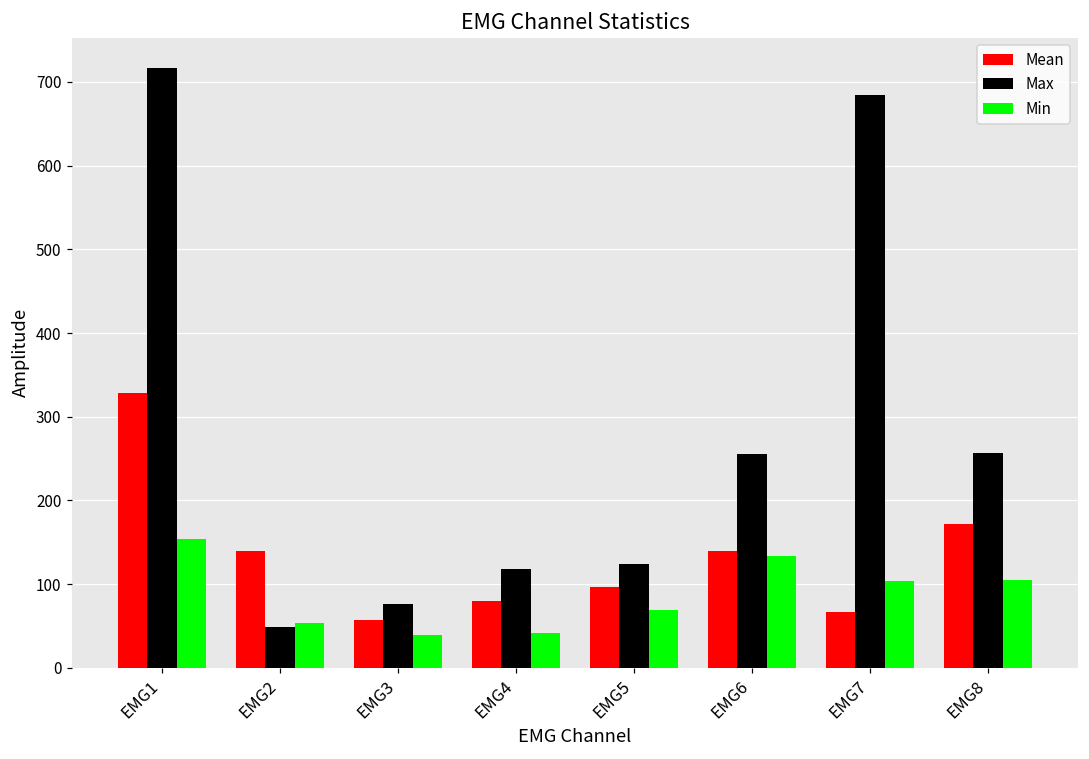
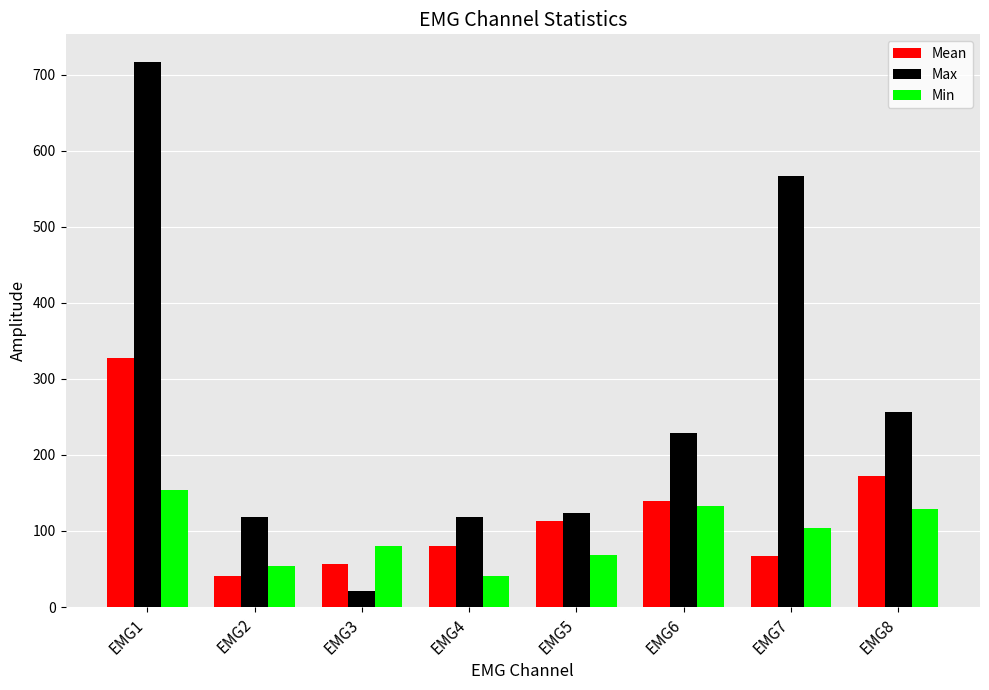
Mean, EMG2: 140 -> 40
Max, EMG2: 50 -> 120
Max, EMG3: 80 -> 20
Min, EMG3: 40 -> 80
Mean, EMG5: 100 -> 110
Max, EMG6: 260 -> 230
Max, EMG7: 690 -> 570
Min, EMG8: 110 -> 130
